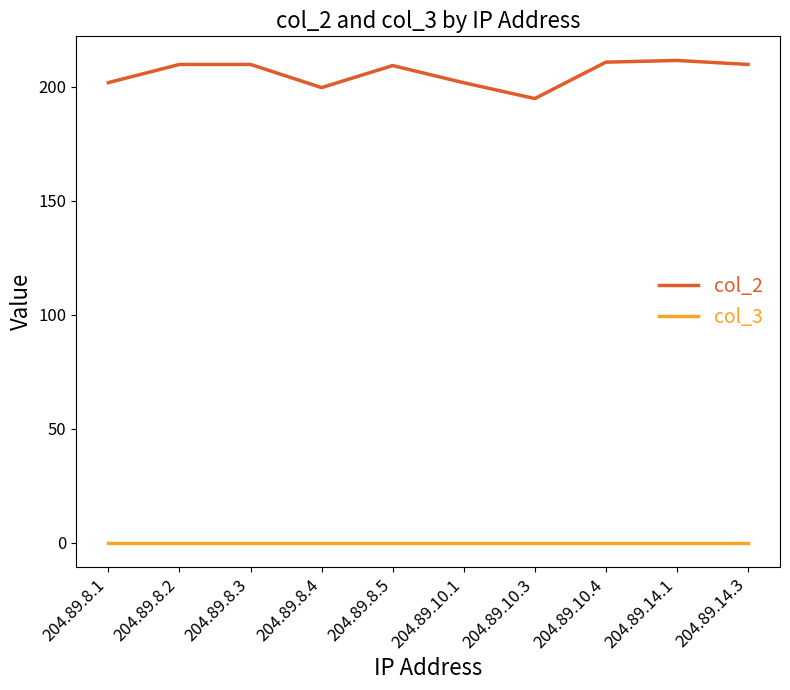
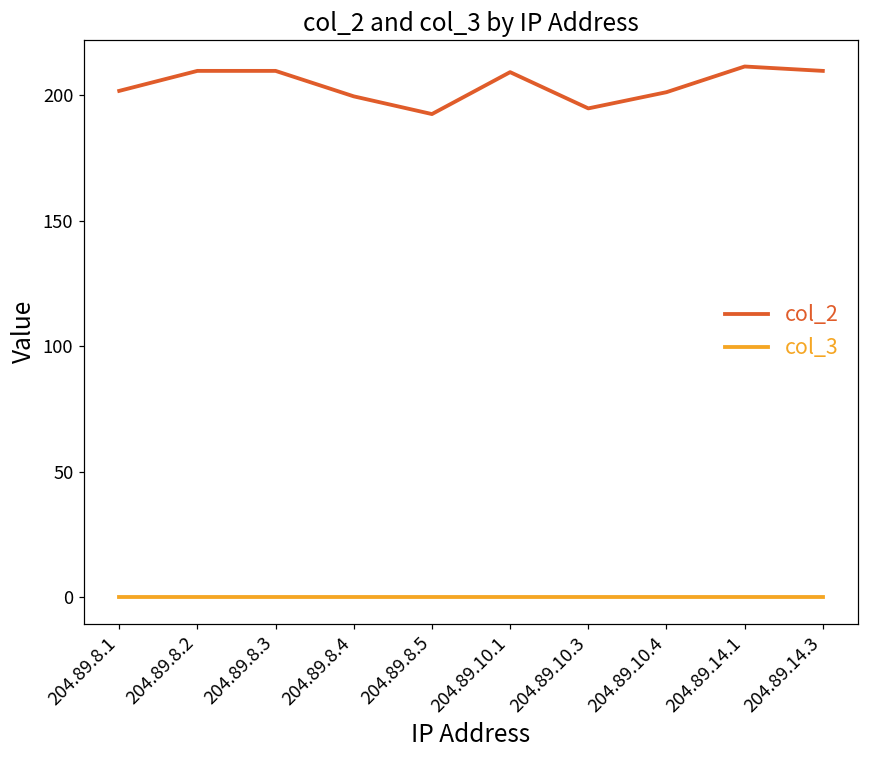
col_2, 204.89.8.5: 209 -> 193
col_2, 204.89.10.1: 202 -> 209
col_2, 204.89.10.4: 211 -> 201
